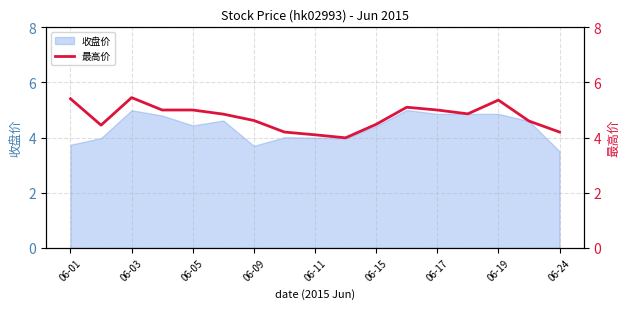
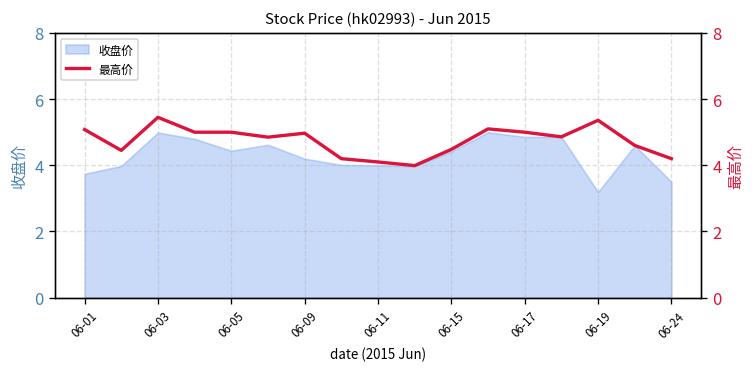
收盘价, 06-09: 3.7 -> 4.2
收盘价, 06-19: 4.9 -> 3.2
最高价, 06-01: 5.4 -> 5.1
最高价, 06-09: 4.6 -> 5.0
